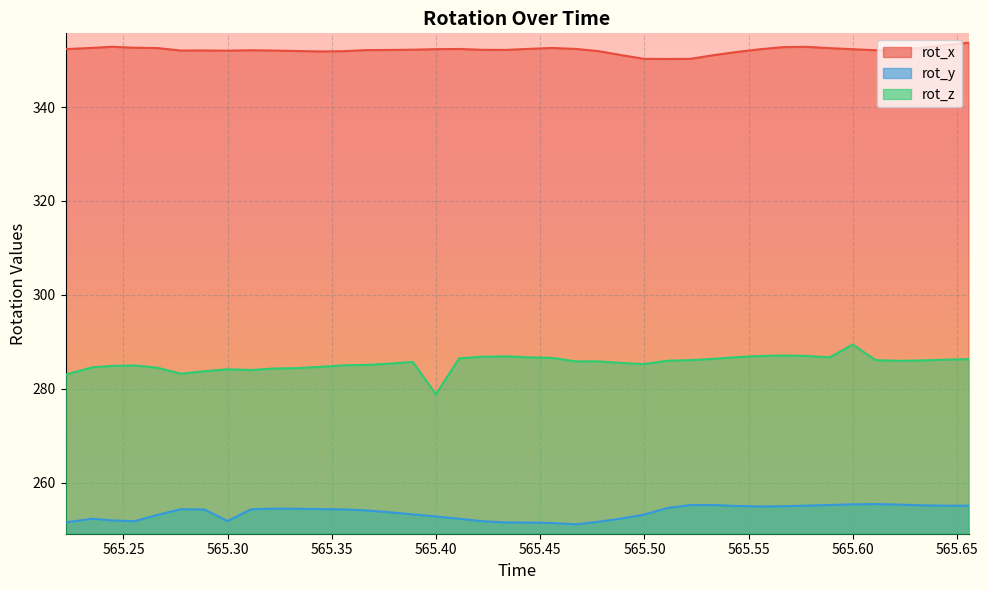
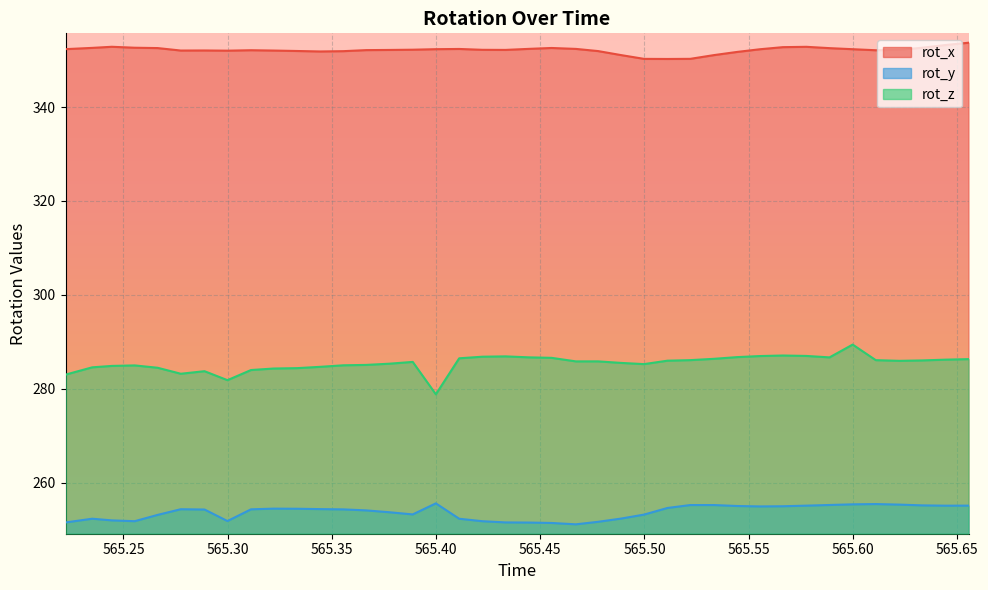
rot_z, 565.30: 284 -> 282
rot_y, 565.40: 253 -> 256
